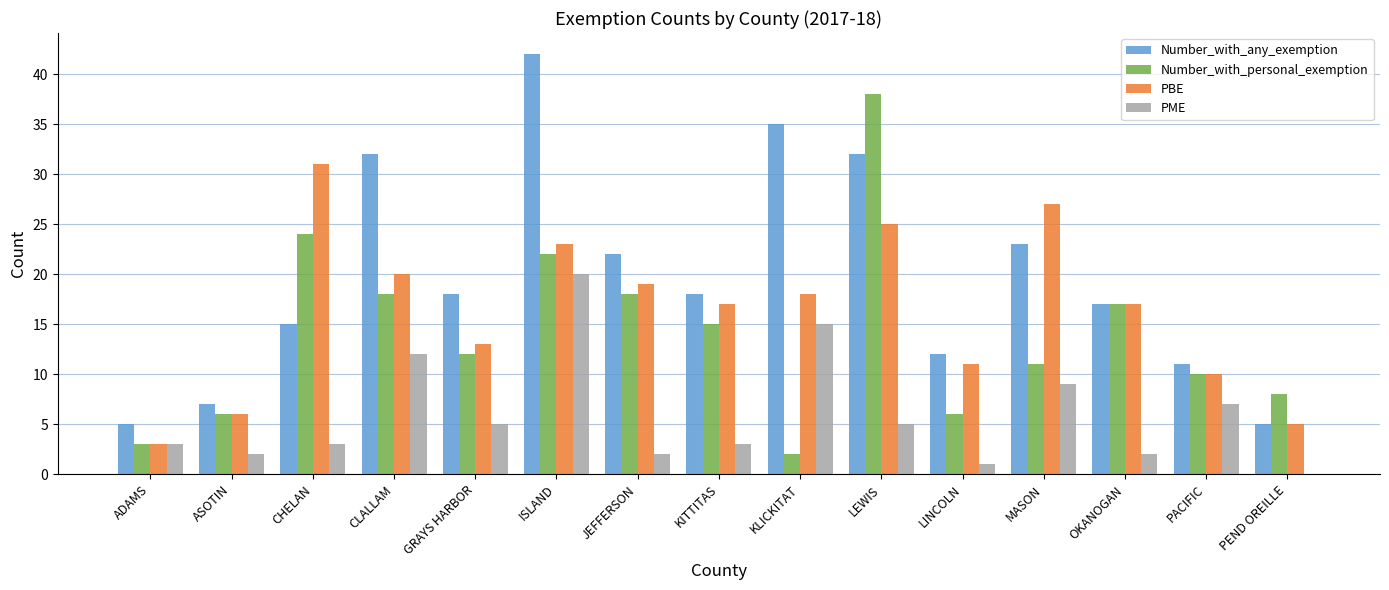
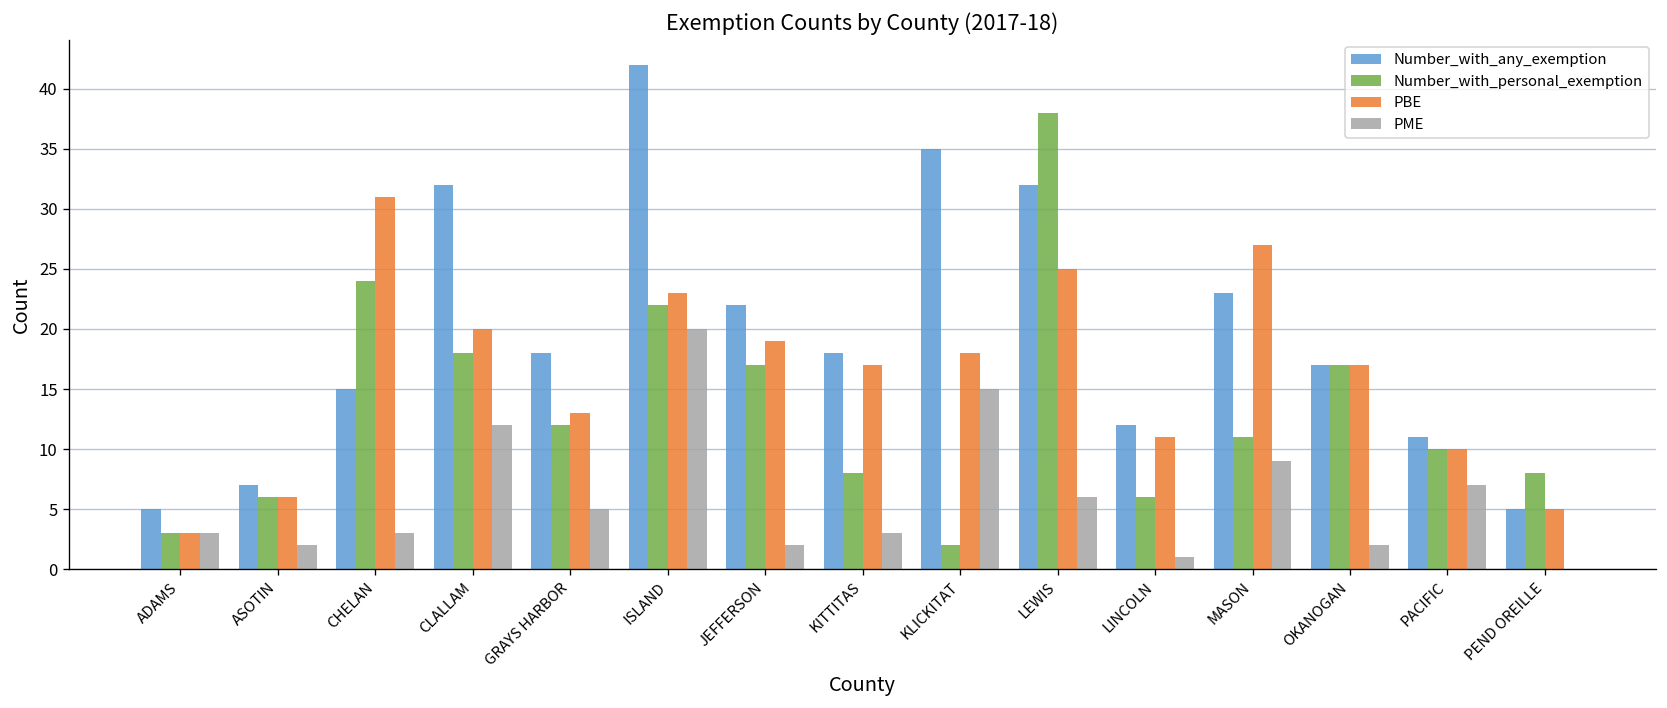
Number_with_personal_exemption, JEFFERSON: 18 -> 17
Number_with_personal_exemption, KITTITAS: 15 -> 8
PME, LEWIS: 5 -> 6
